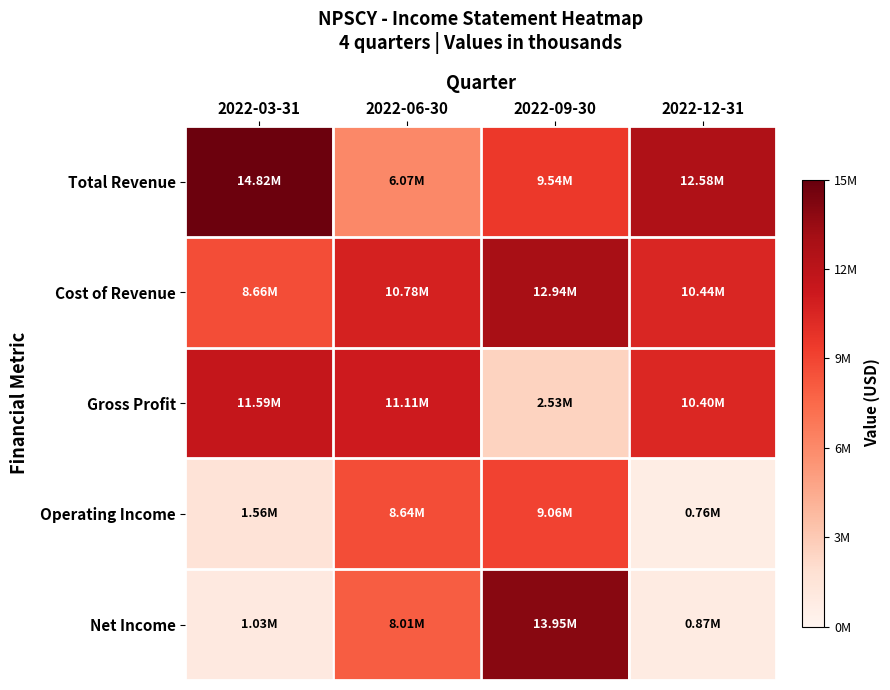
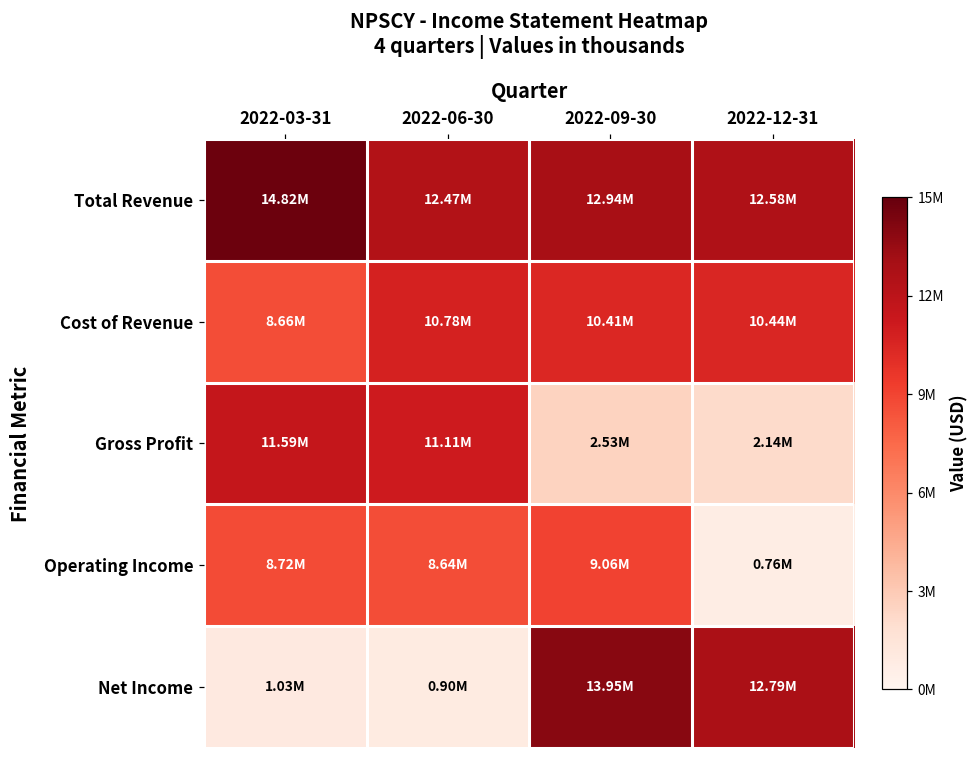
Total Revenue, 2022-06-30: 6.07M -> 12.47M
Total Revenue, 2022-09-30: 9.54M -> 12.94M
Cost of Revenue, 2022-09-30: 12.94M -> 10.41M
Gross Profit, 2022-12-31: 10.40M -> 2.14M
Operating Income, 2022-03-31: 1.56M -> 8.72M
Net Income, 2022-06-30: 8.01M -> 0.90M
Net Income, 2022-12-31: 0.87M -> 12.79M
